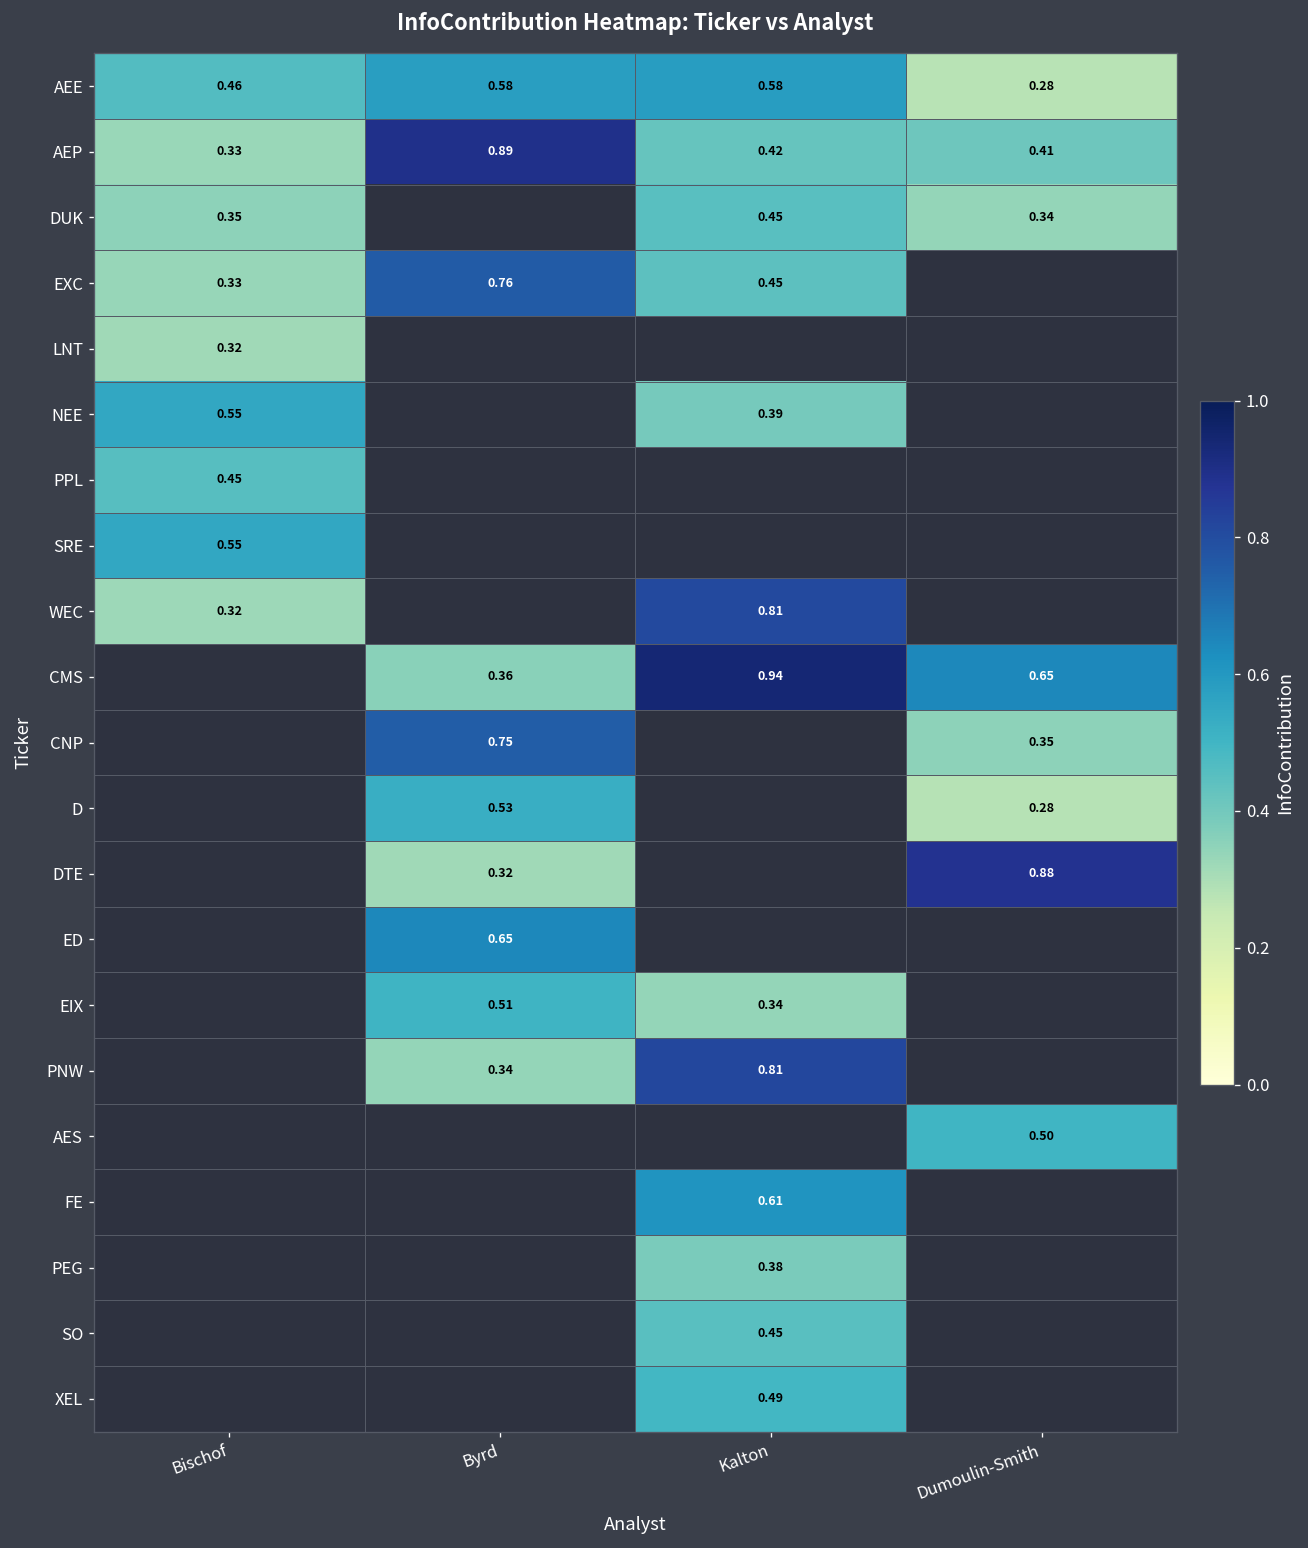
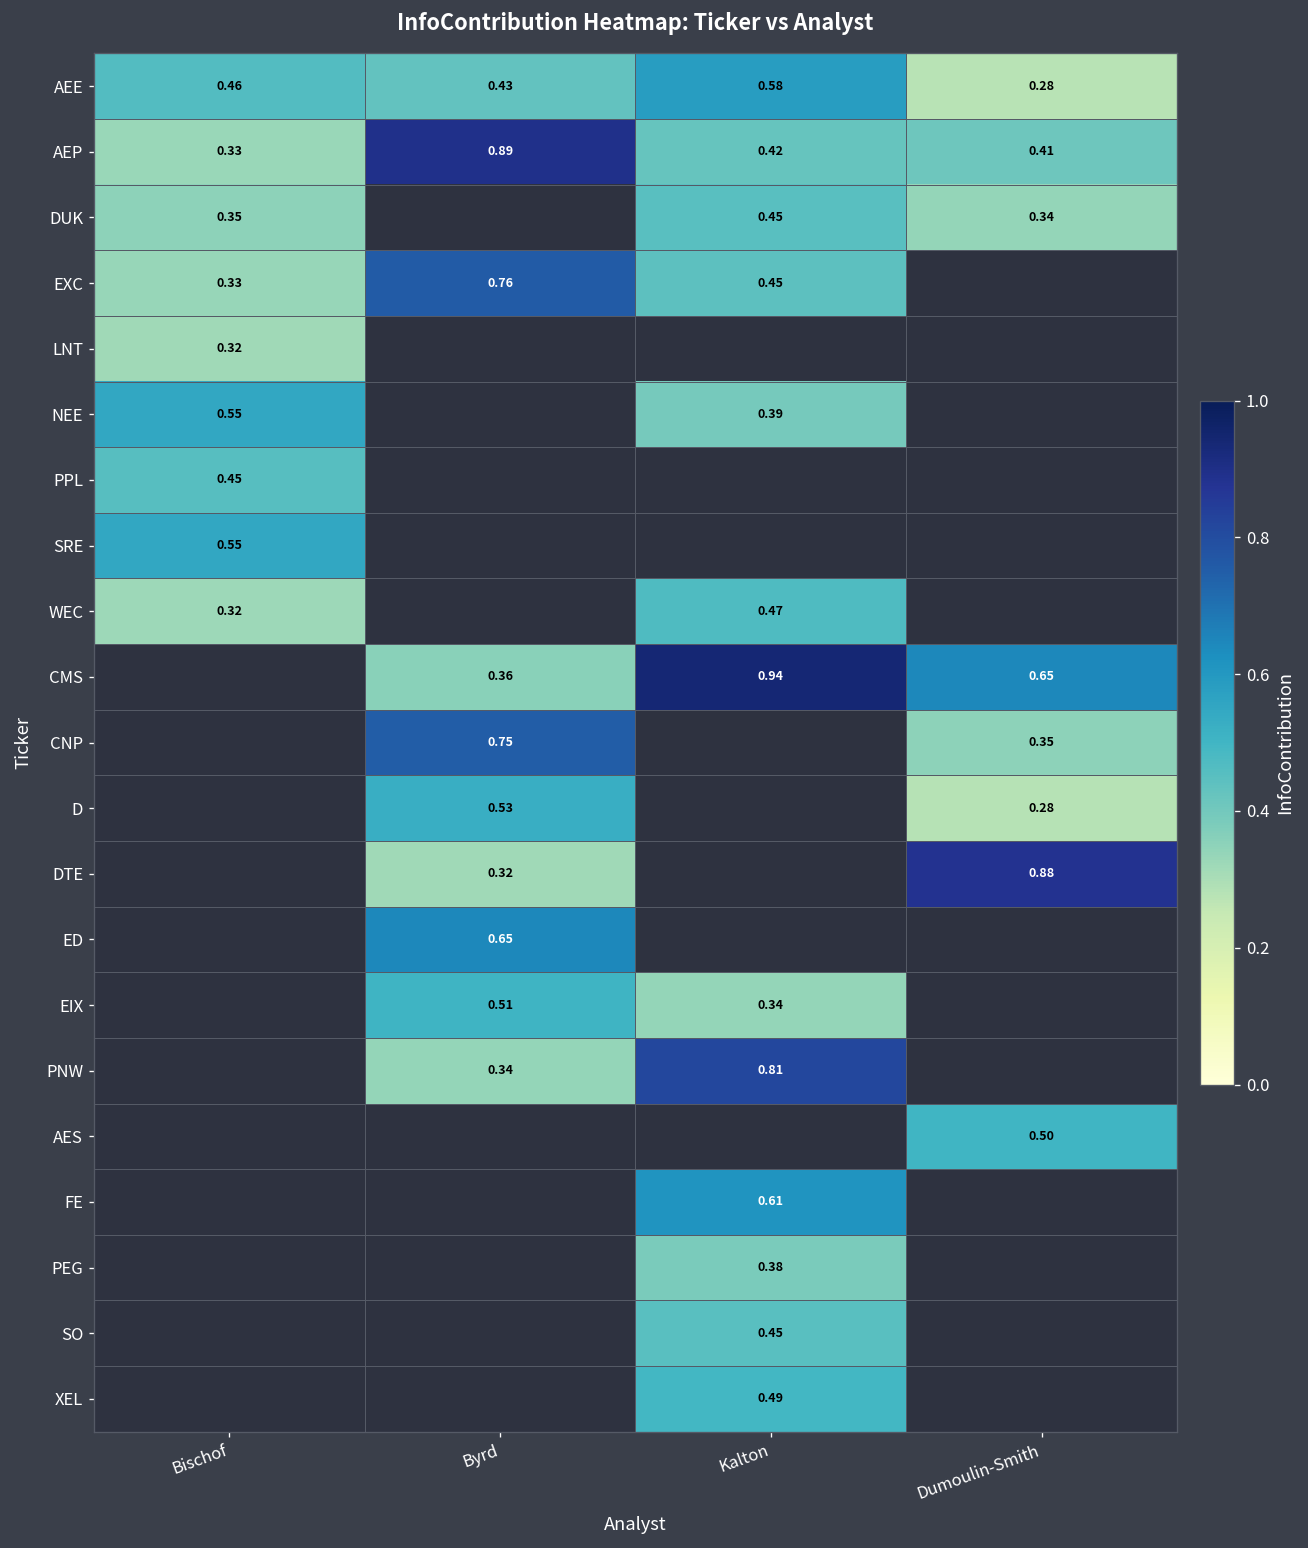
AEE, Byrd: 0.58 -> 0.43
WEC, Kalton: 0.81 -> 0.47
